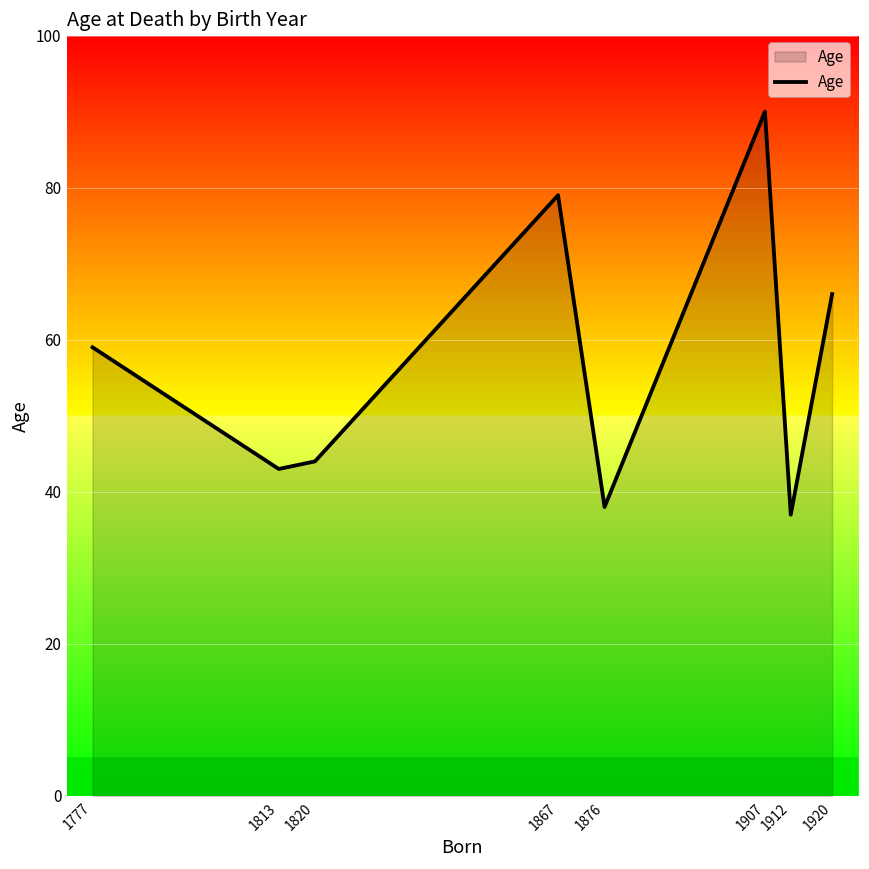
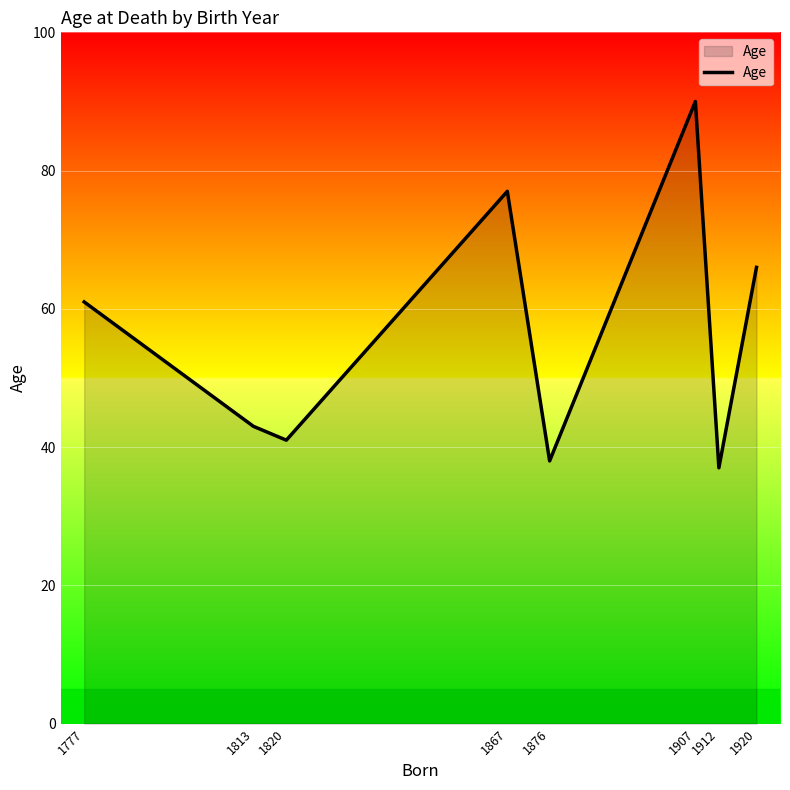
1777: 59 -> 61
1820: 44 -> 41
1867: 79 -> 77
